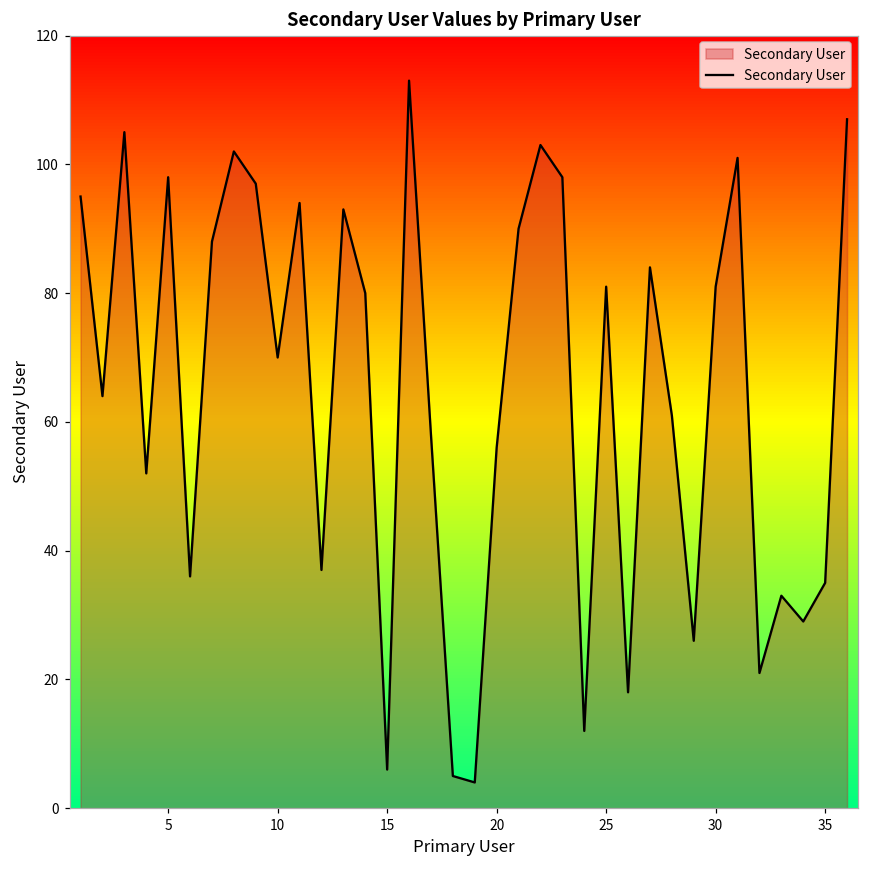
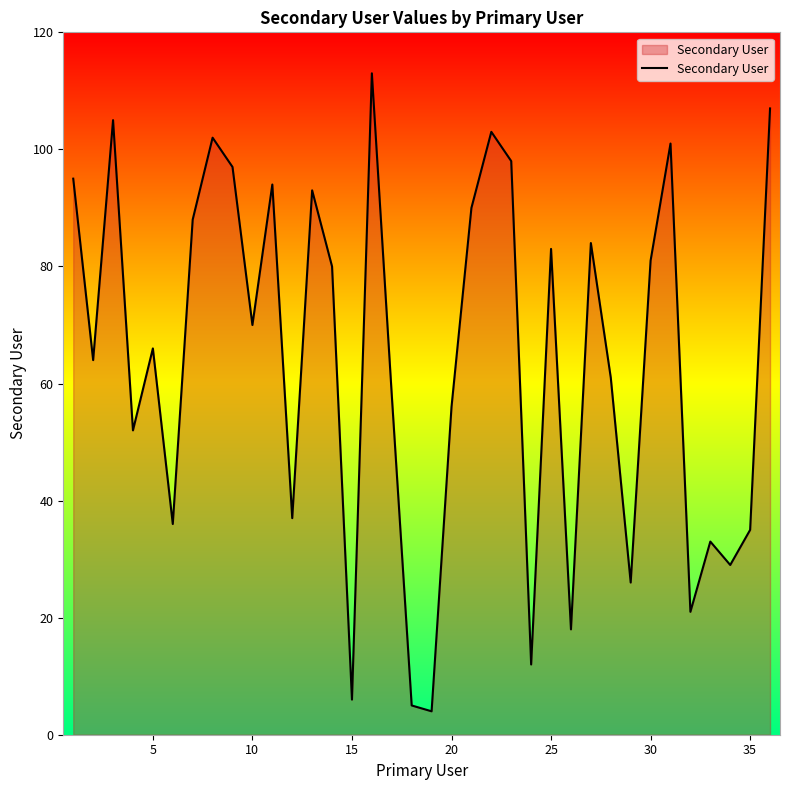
5: 98 -> 66
25: 81 -> 83
